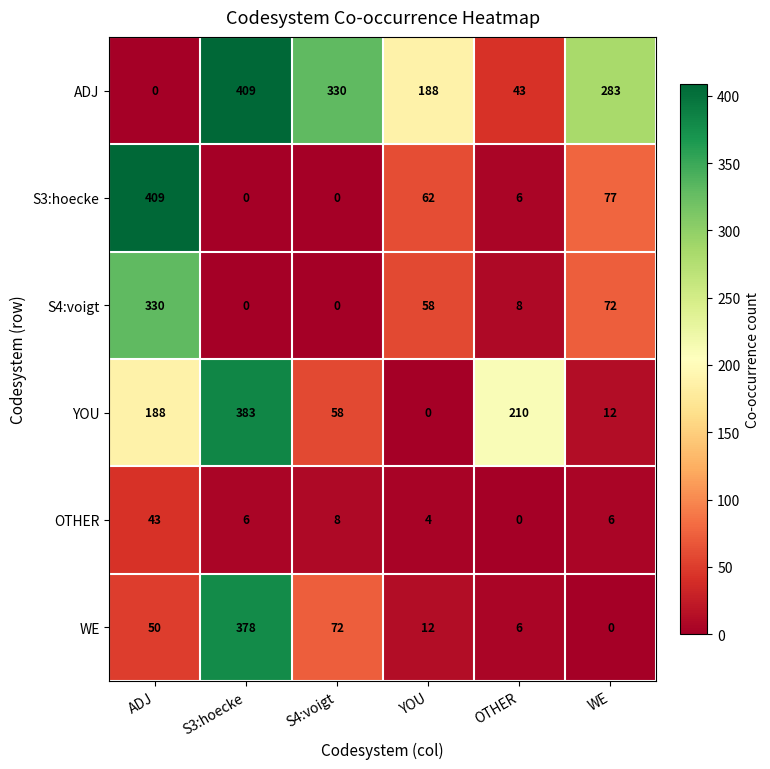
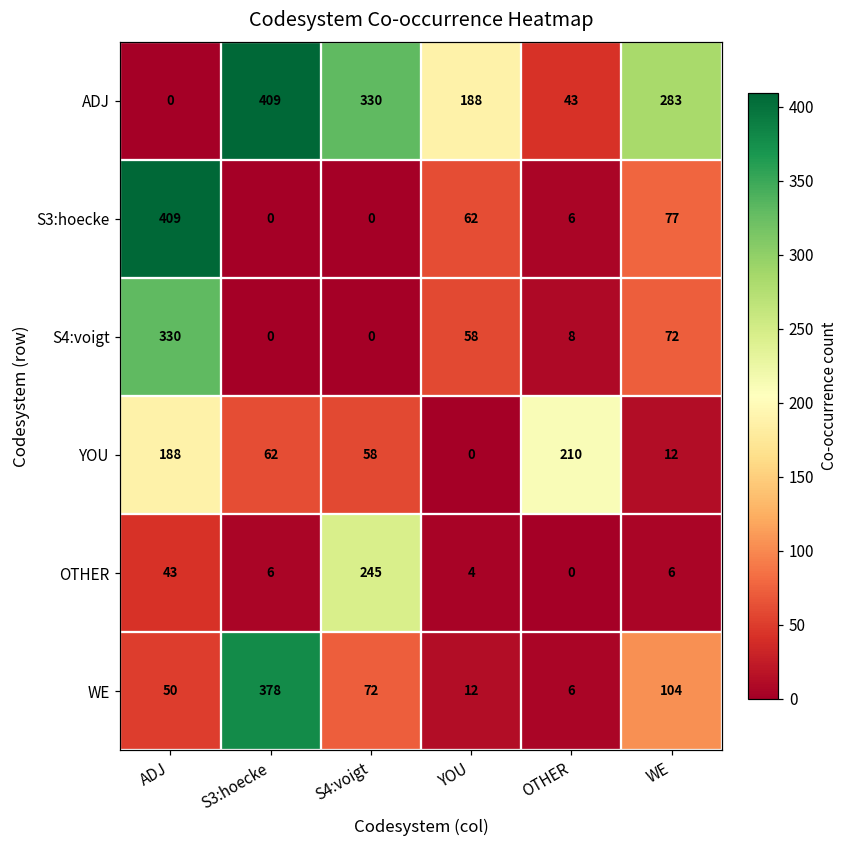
YOU, S3:hoecke: 383 -> 62
OTHER, S4:voigt: 8 -> 245
WE, WE: 0 -> 104
